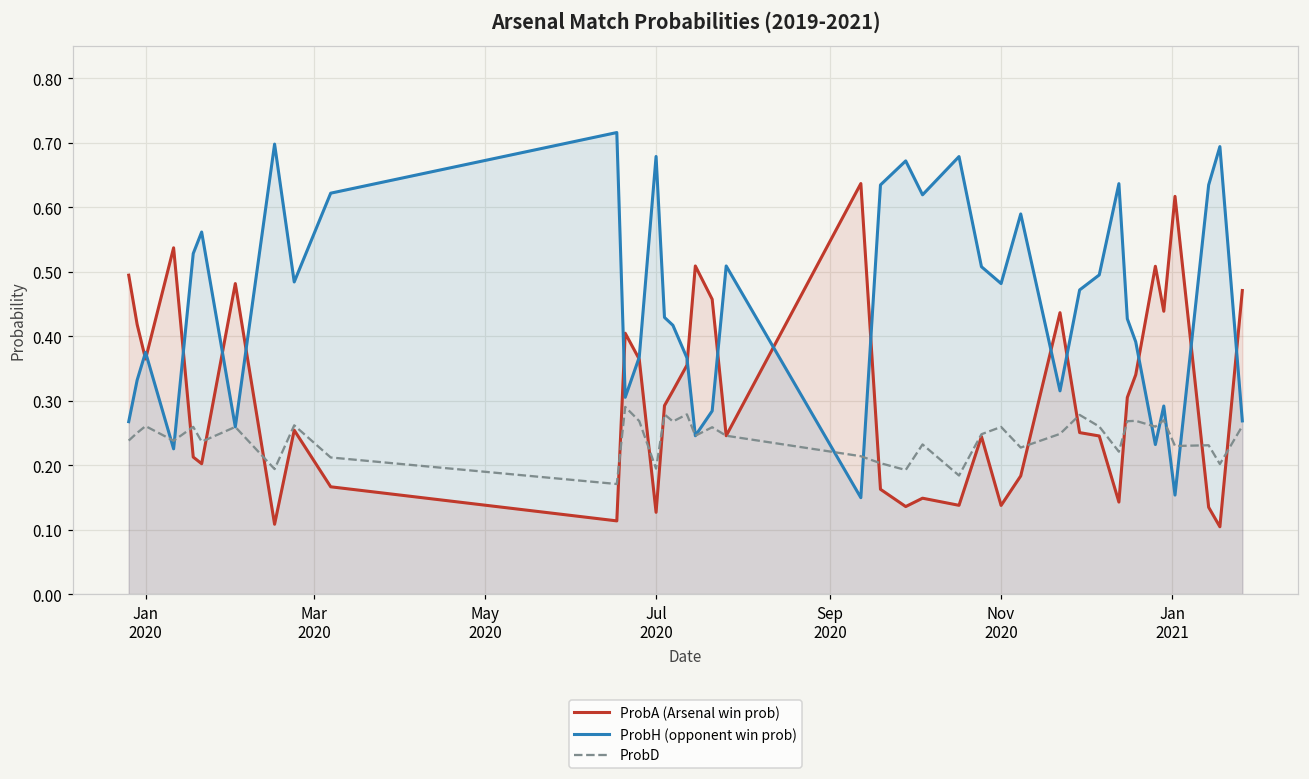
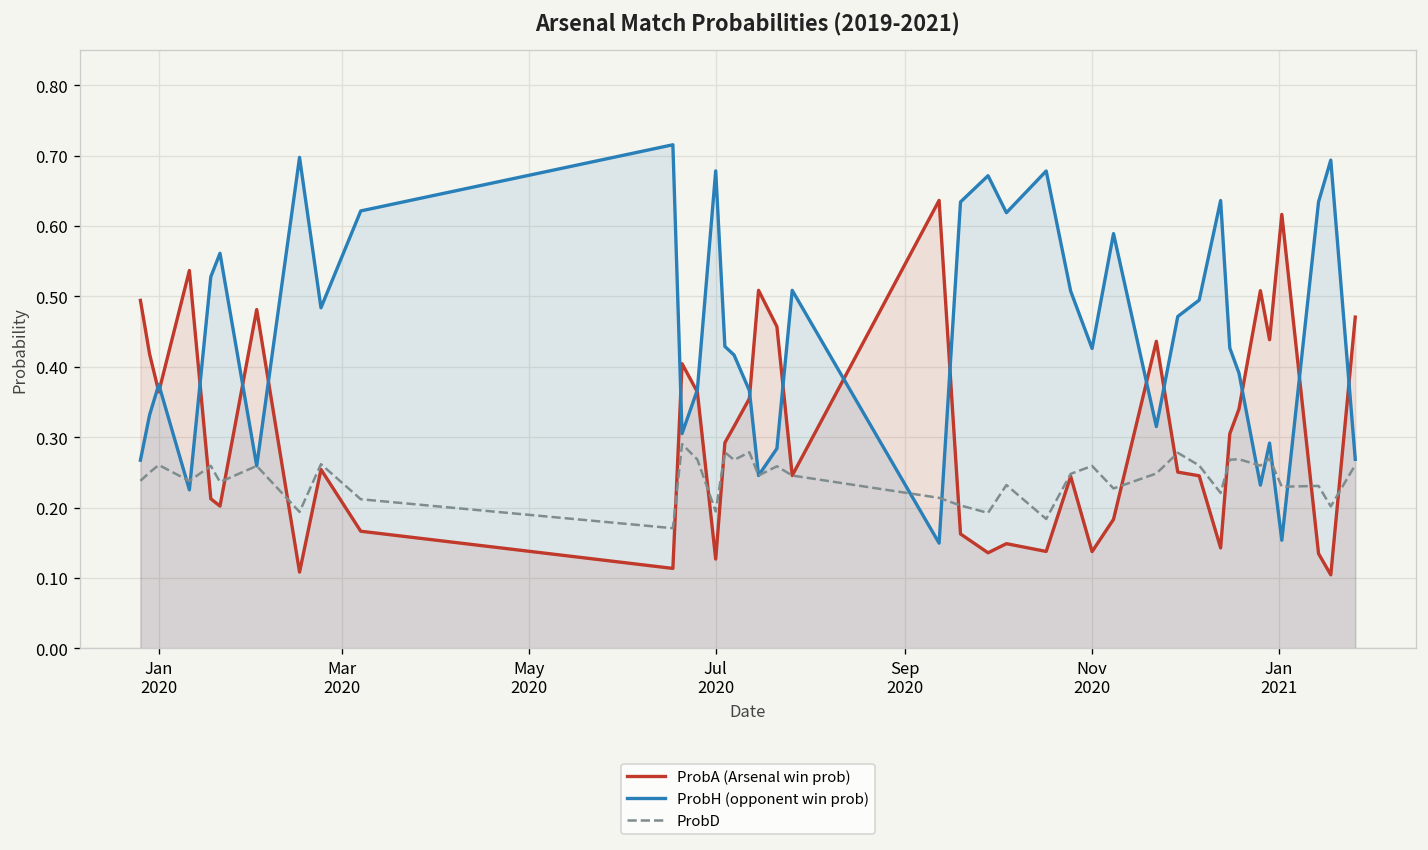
ProbH (opponent win prob), Nov 2020: 0.48 -> 0.43
